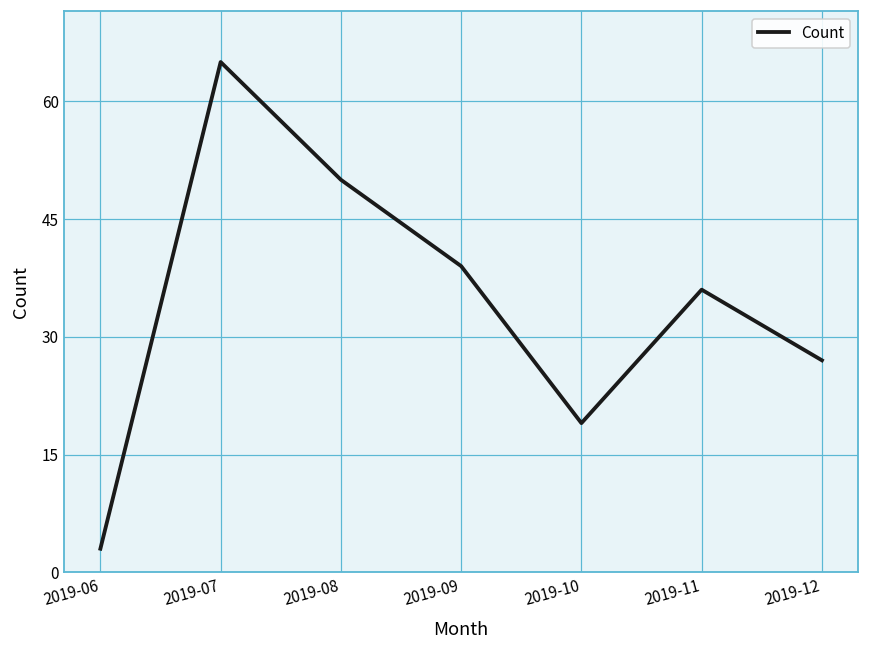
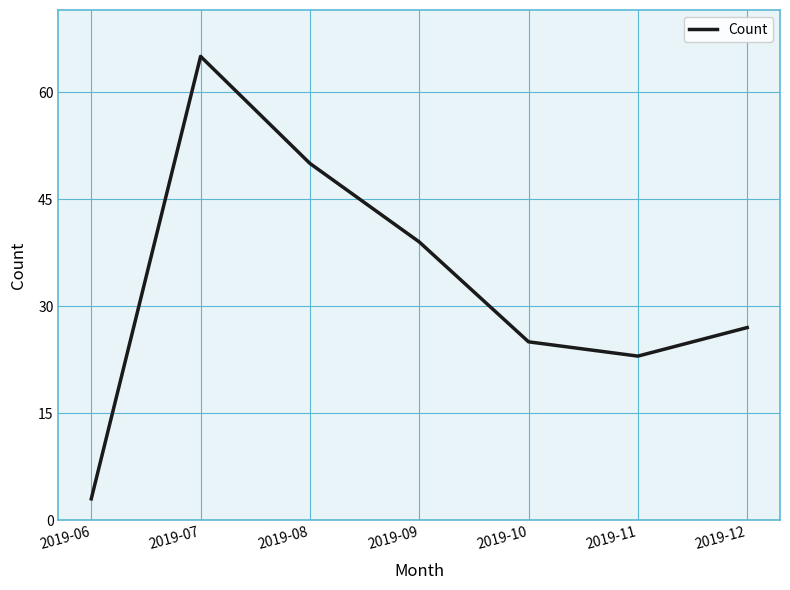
2019-10: 19 -> 25
2019-11: 36 -> 23
